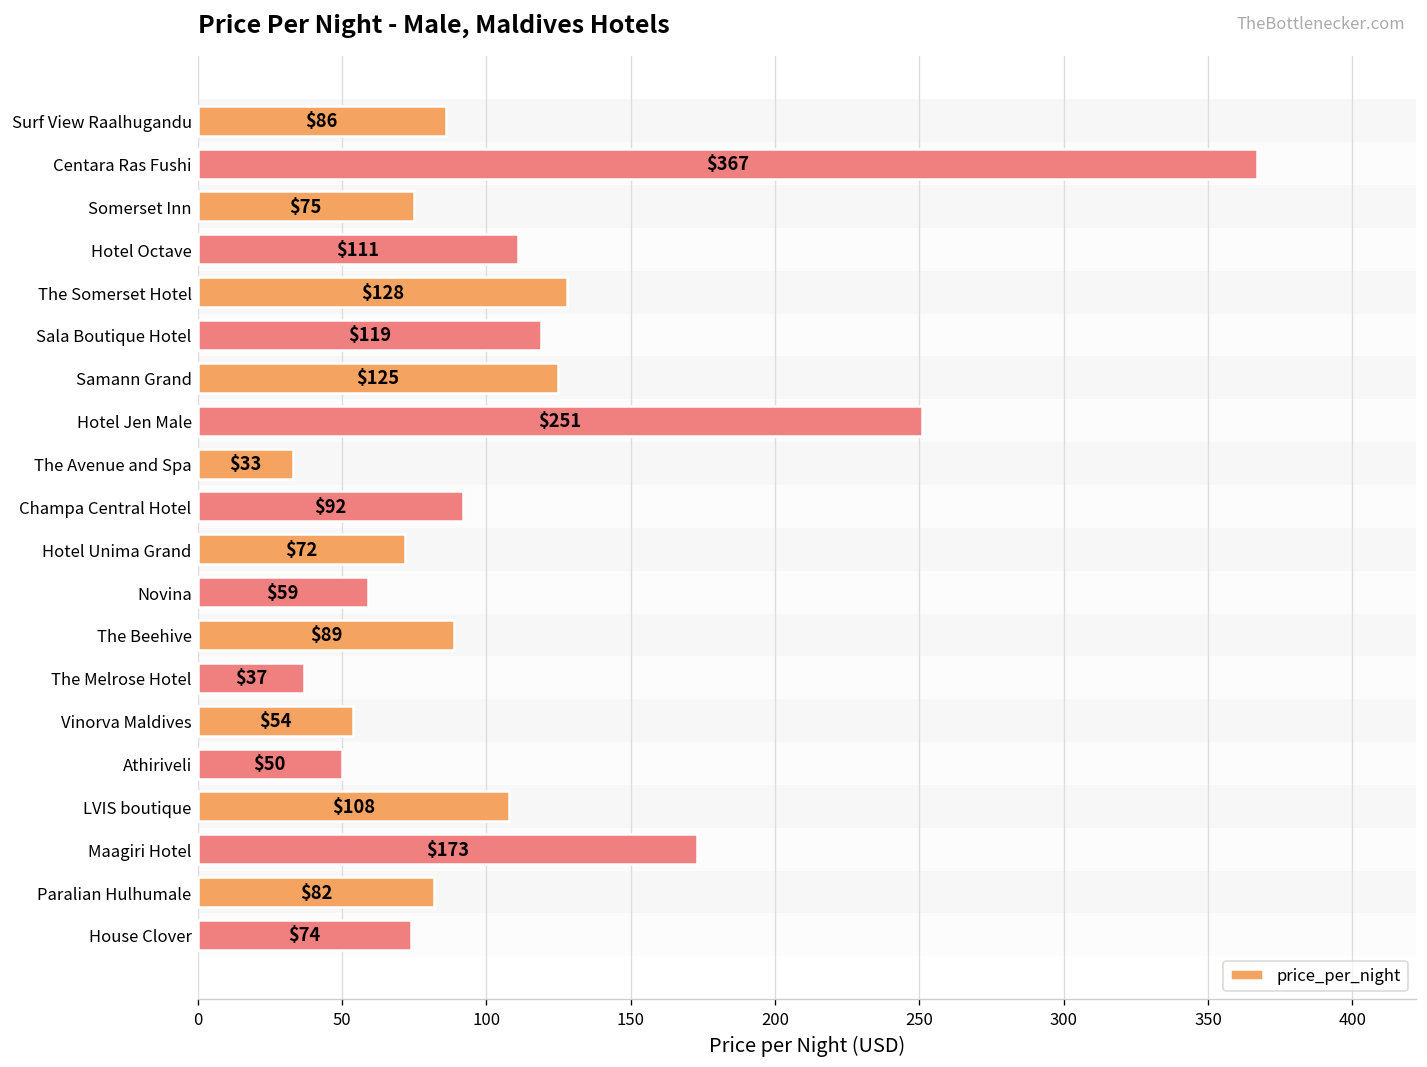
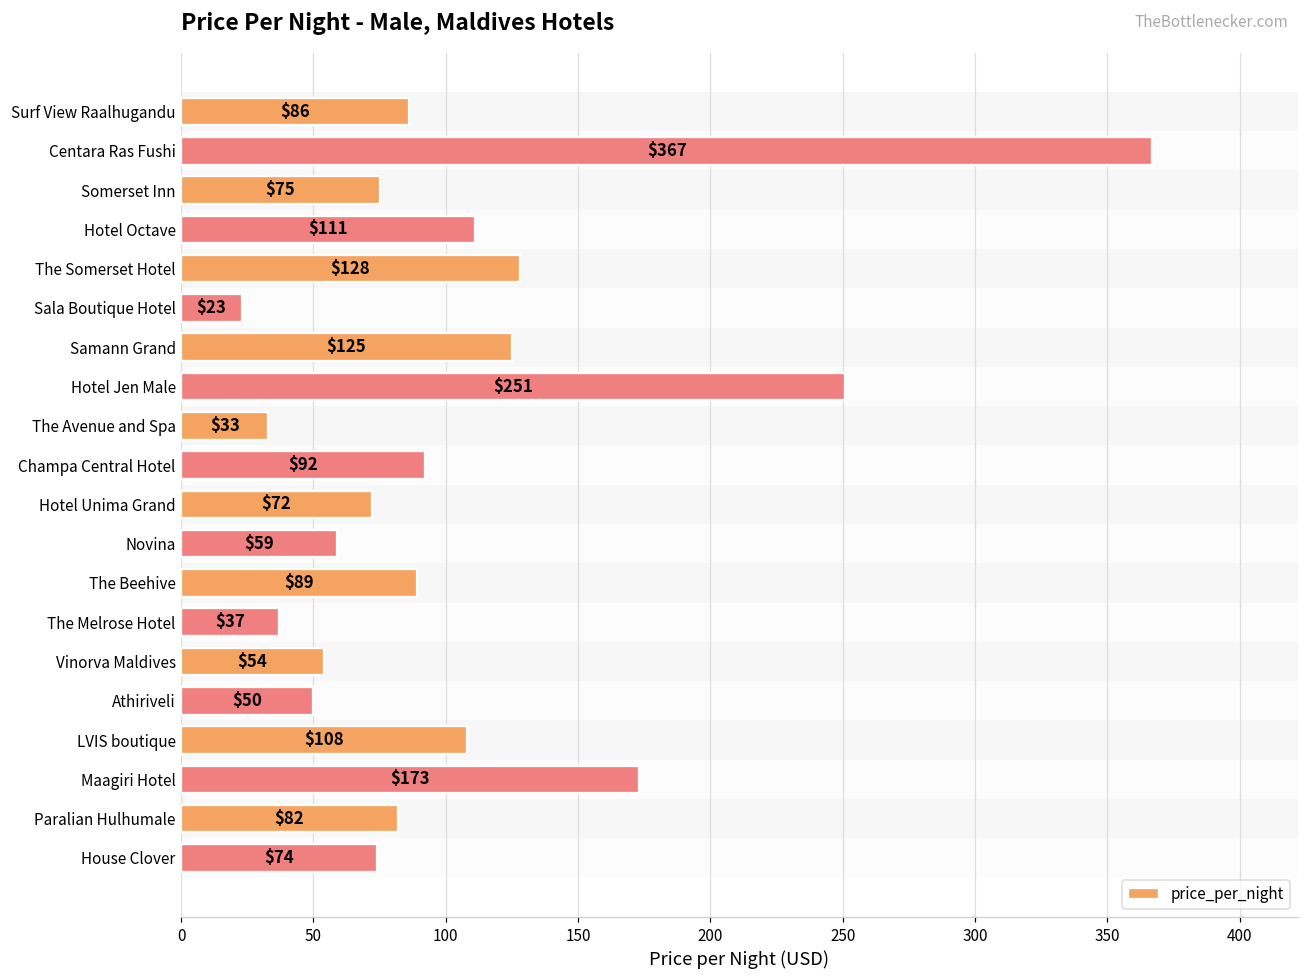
Sala Boutique Hotel: $119 -> $23
